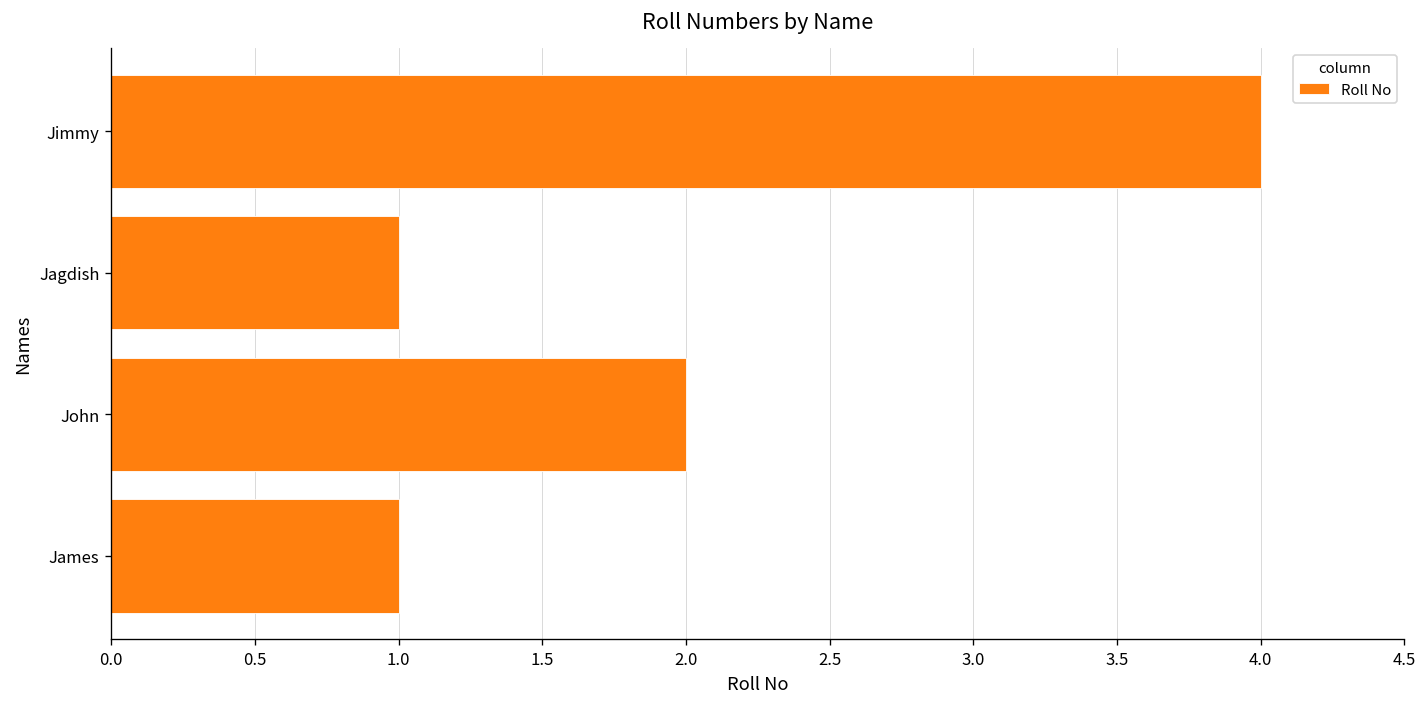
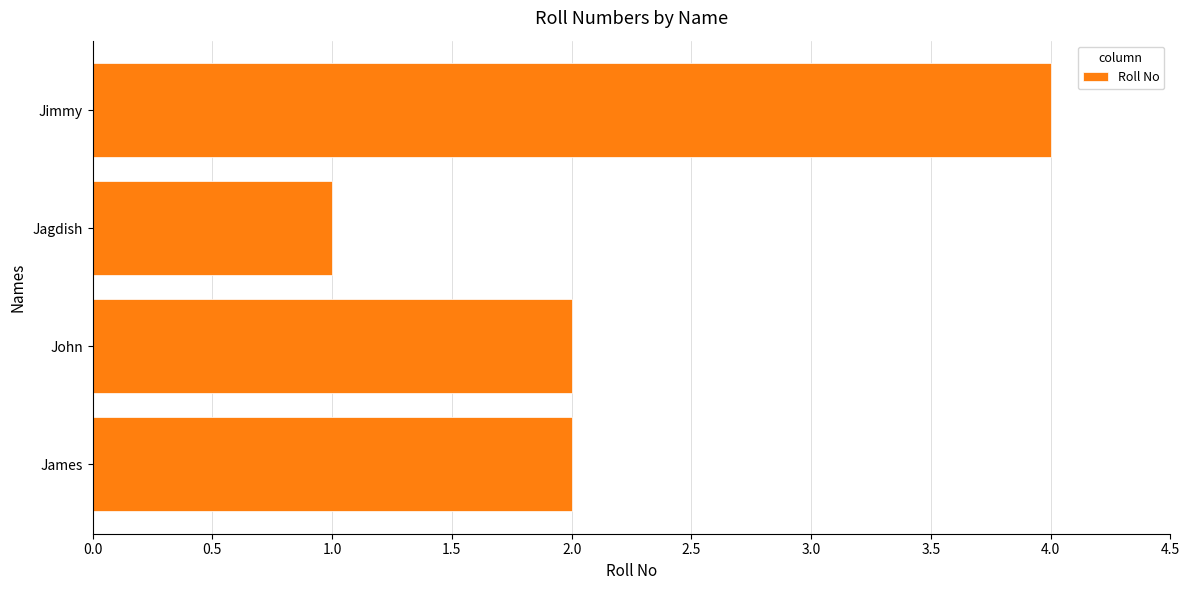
James: 1 -> 2
